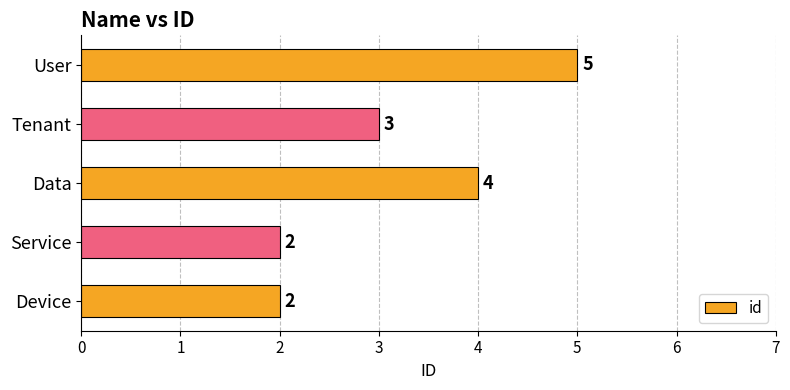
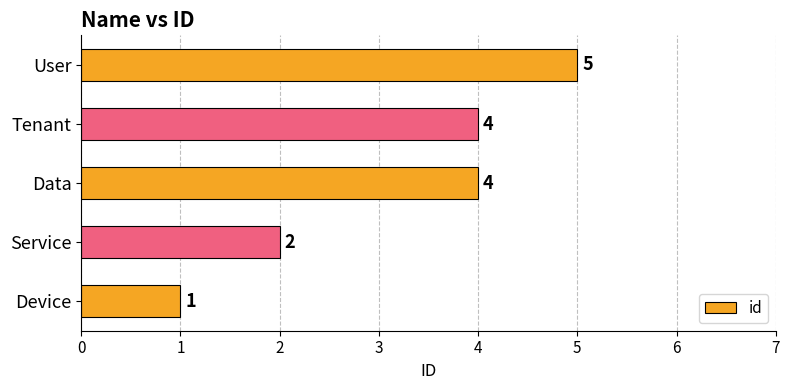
Tenant: 3 -> 4
Device: 2 -> 1
